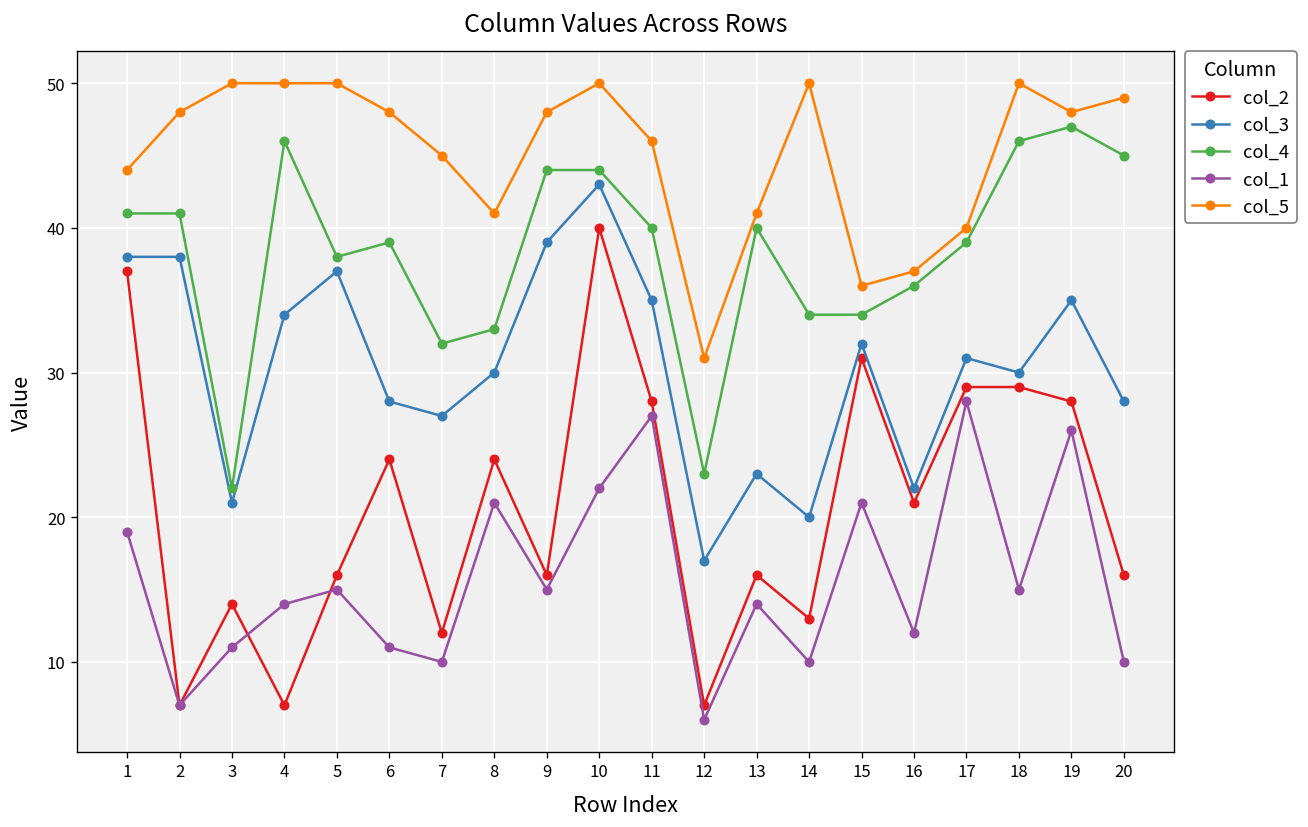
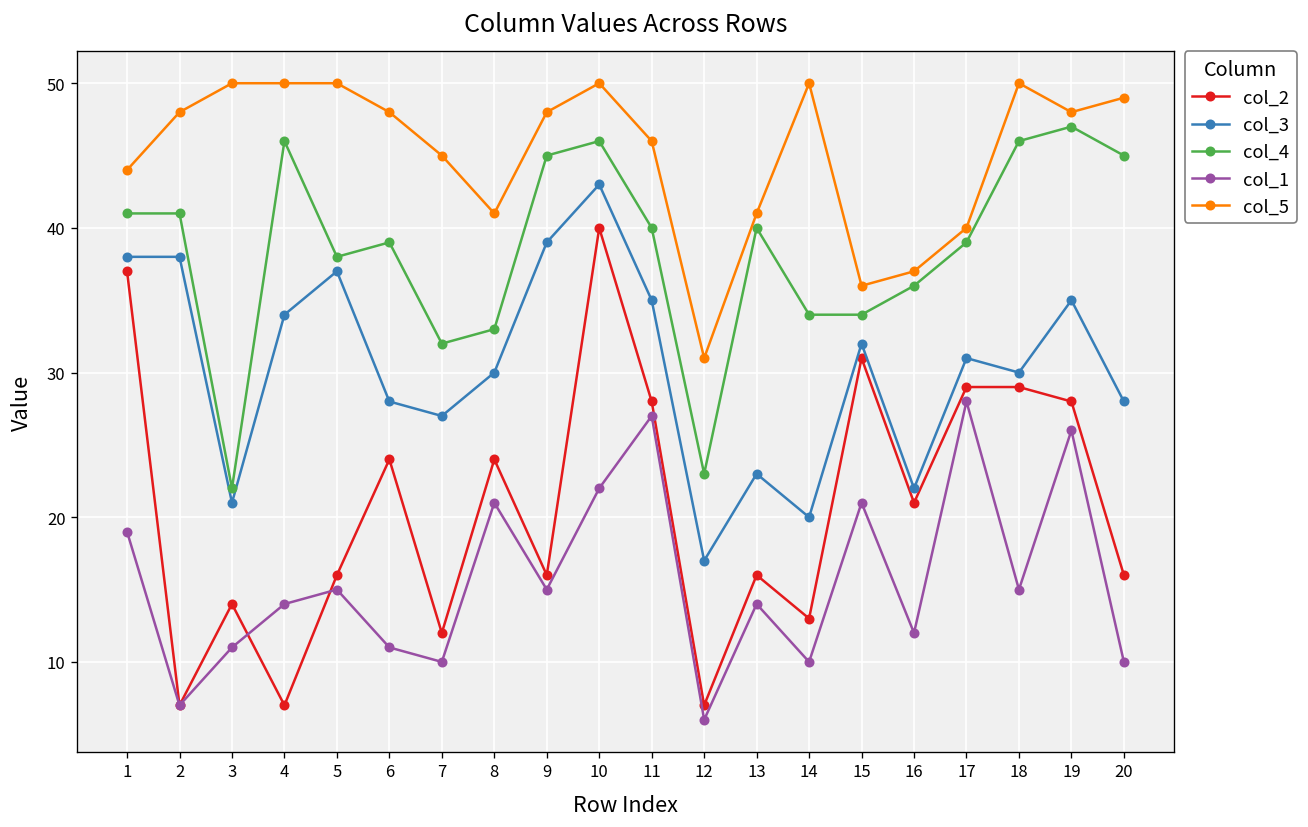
col_4, 9: 44 -> 45
col_4, 10: 44 -> 46
